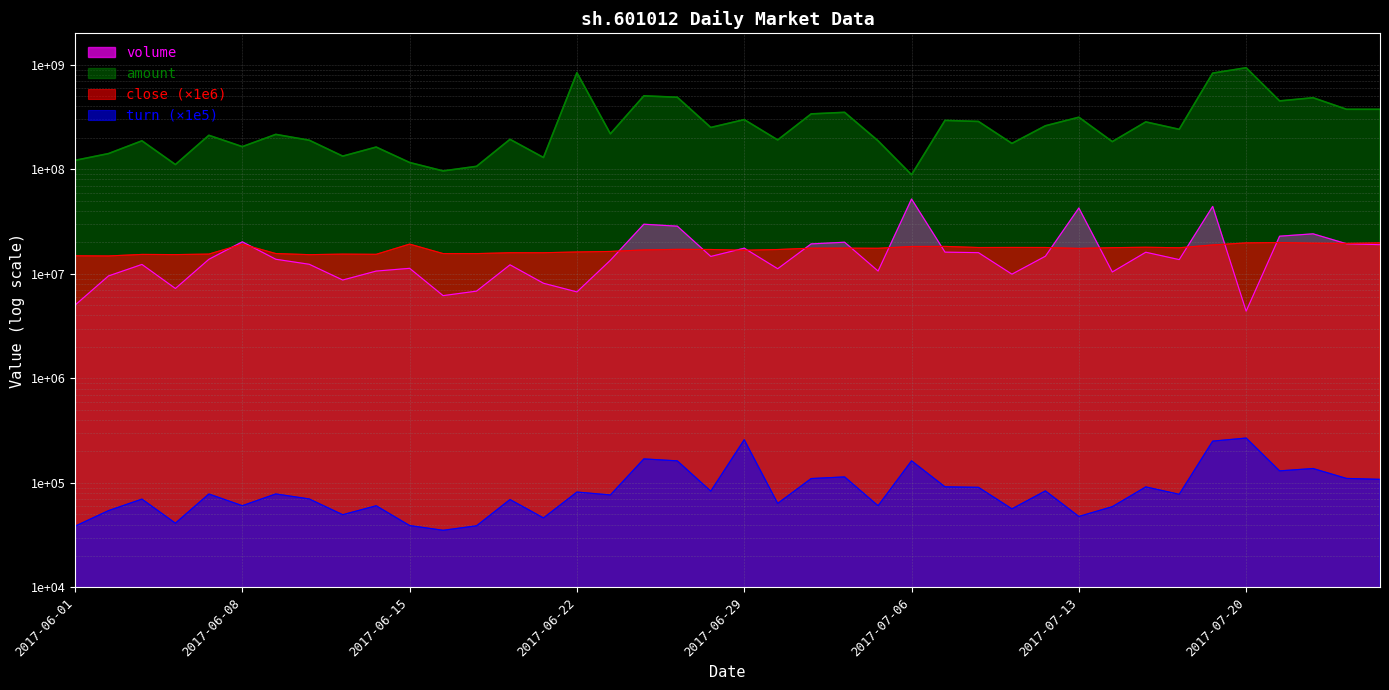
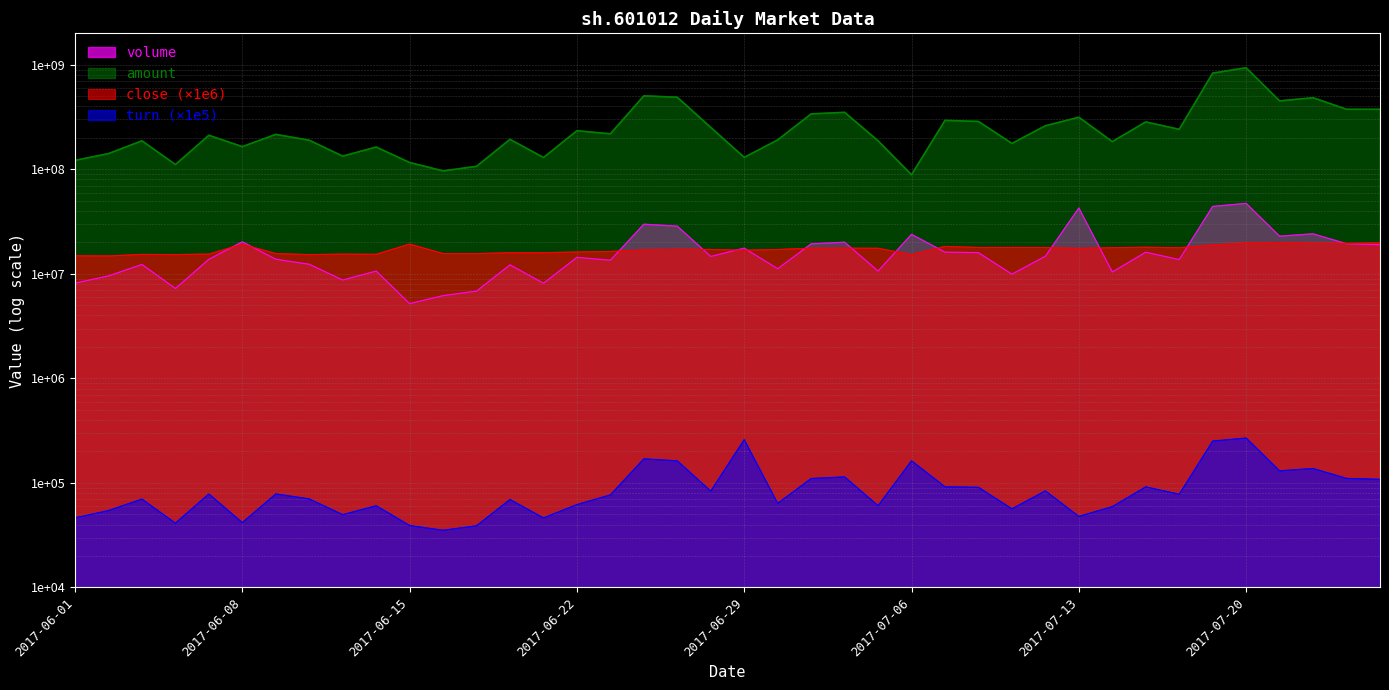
volume, 2017-06-01: 5000000 -> 8000000
turn (×1e5), 2017-06-01: 39000 -> 50000
turn (×1e5), 2017-06-08: 60000 -> 42000
volume, 2017-06-15: 11000000 -> 5000000
volume, 2017-06-22: 7000000 -> 14000000
amount, 2017-06-22: 800000000 -> 230000000
turn (×1e5), 2017-06-22: 80000 -> 60000
amount, 2017-06-29: 300000000 -> 130000000
volume, 2017-07-06: 50000000 -> 24000000
close (×1e6), 2017-07-06: 18000000 -> 15000000
volume, 2017-07-20: 4400000 -> 50000000
